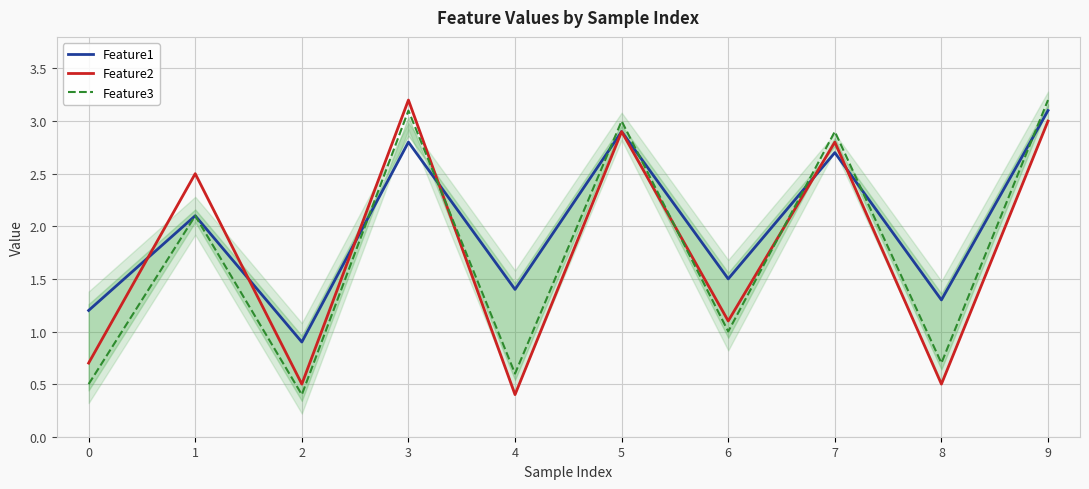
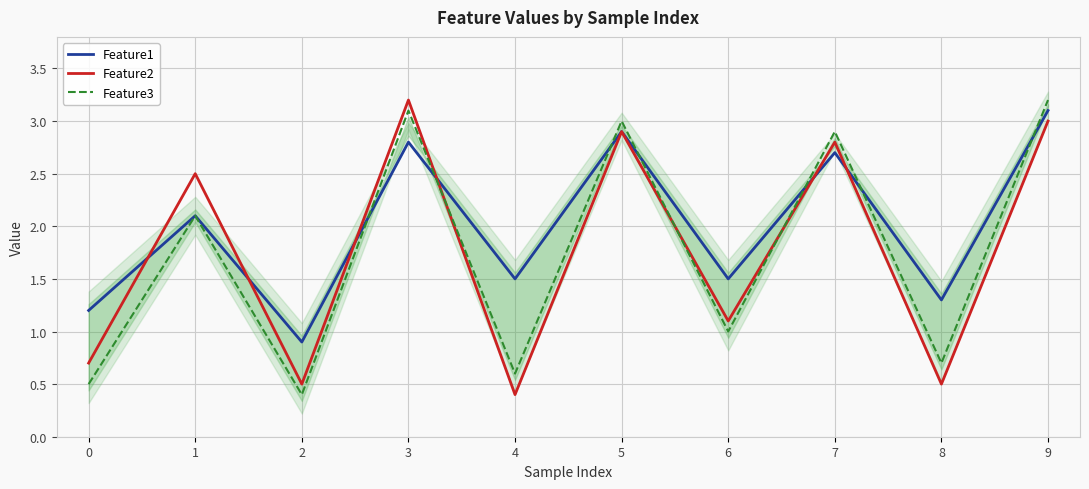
Feature1, 4: 1.4 -> 1.5
